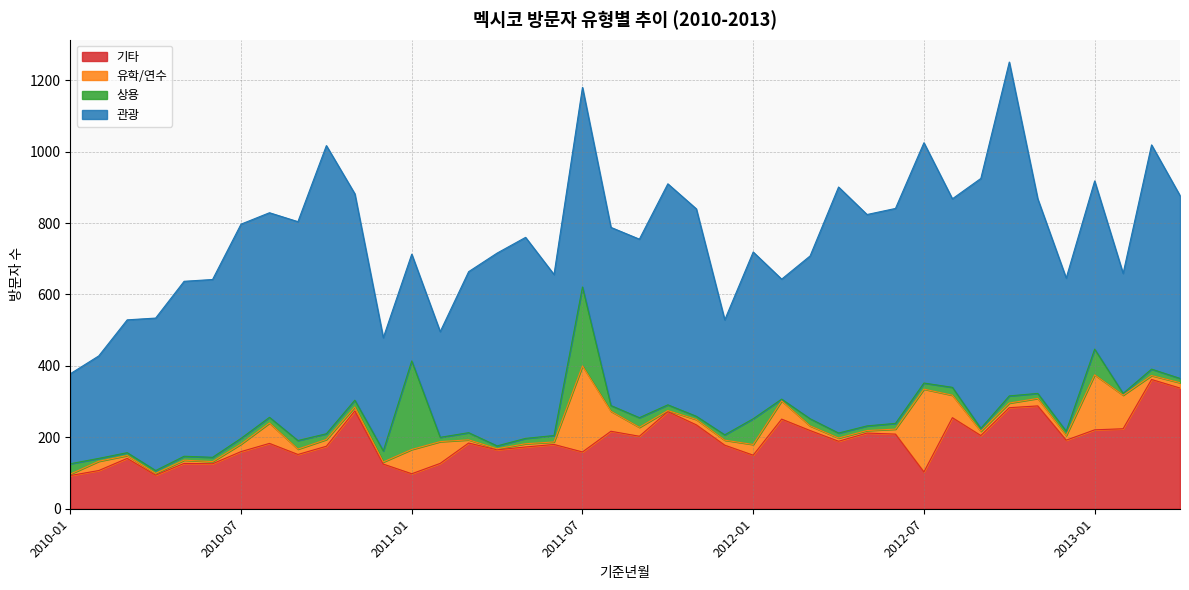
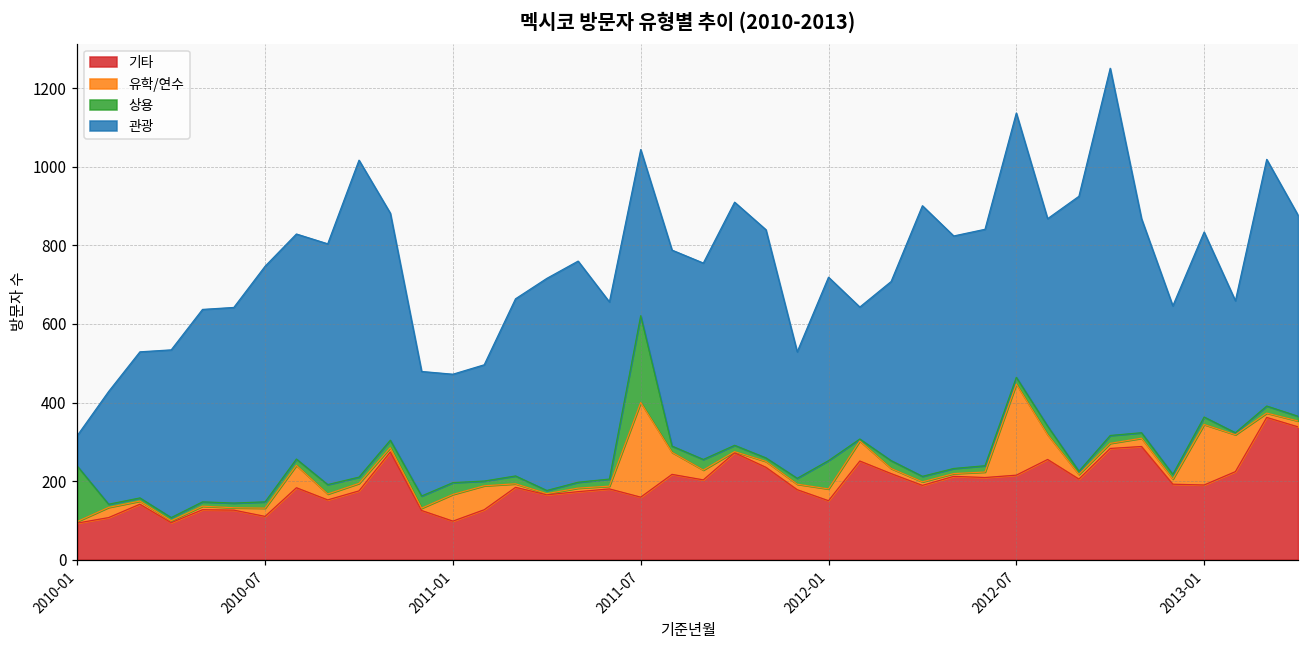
상용, 2010-01: 30 -> 140
관광, 2010-01: 250 -> 80
기타, 2010-07: 160 -> 110
상용, 2011-01: 250 -> 30
관광, 2011-01: 300 -> 280
관광, 2011-07: 560 -> 420
기타, 2012-07: 100 -> 220
기타, 2013-01: 220 -> 190
상용, 2013-01: 70 -> 20
